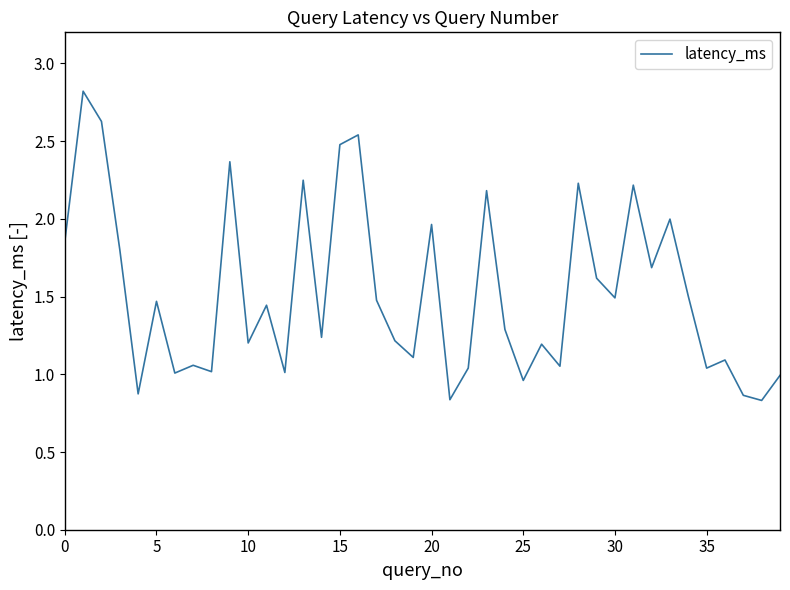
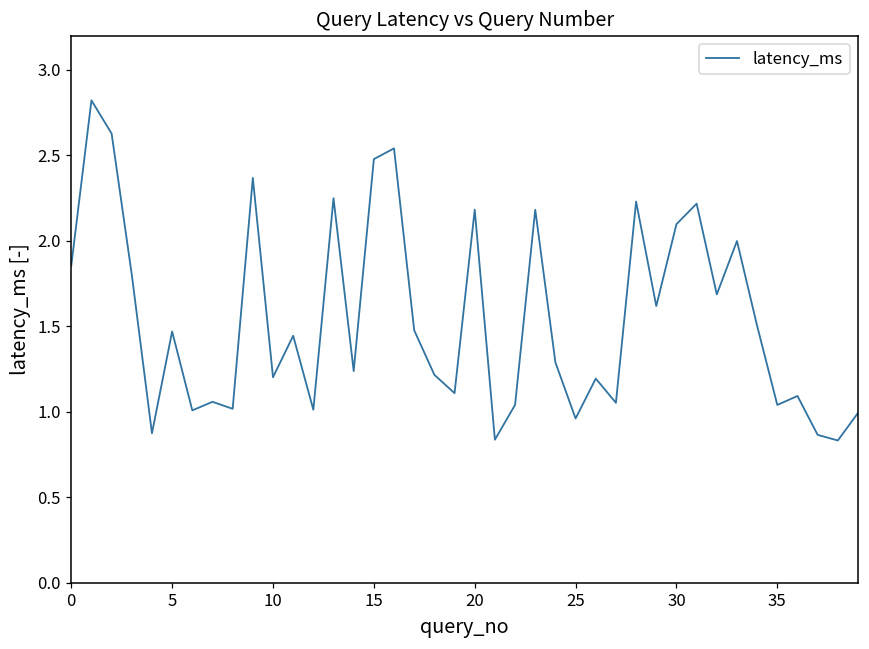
20: 1.96 -> 2.18
30: 1.49 -> 2.10
